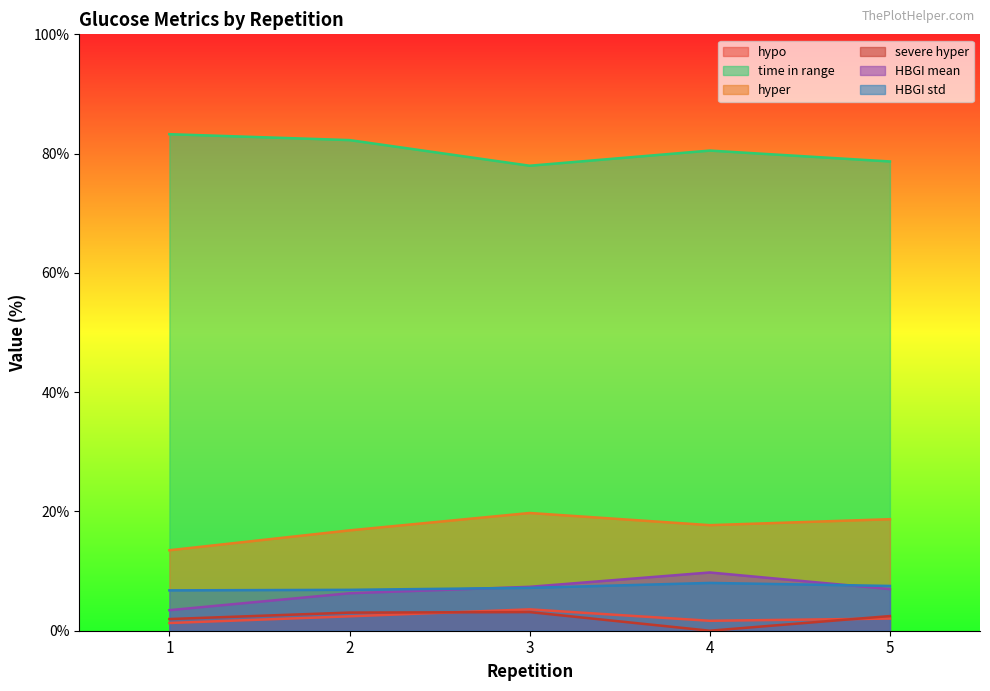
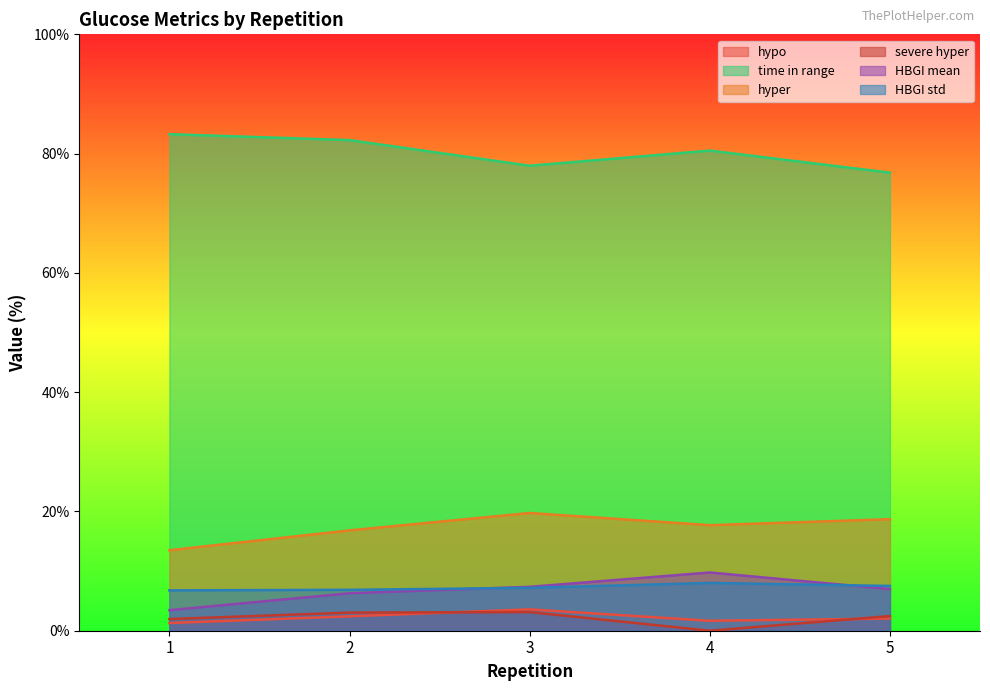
time in range, 5: 79% -> 77%
